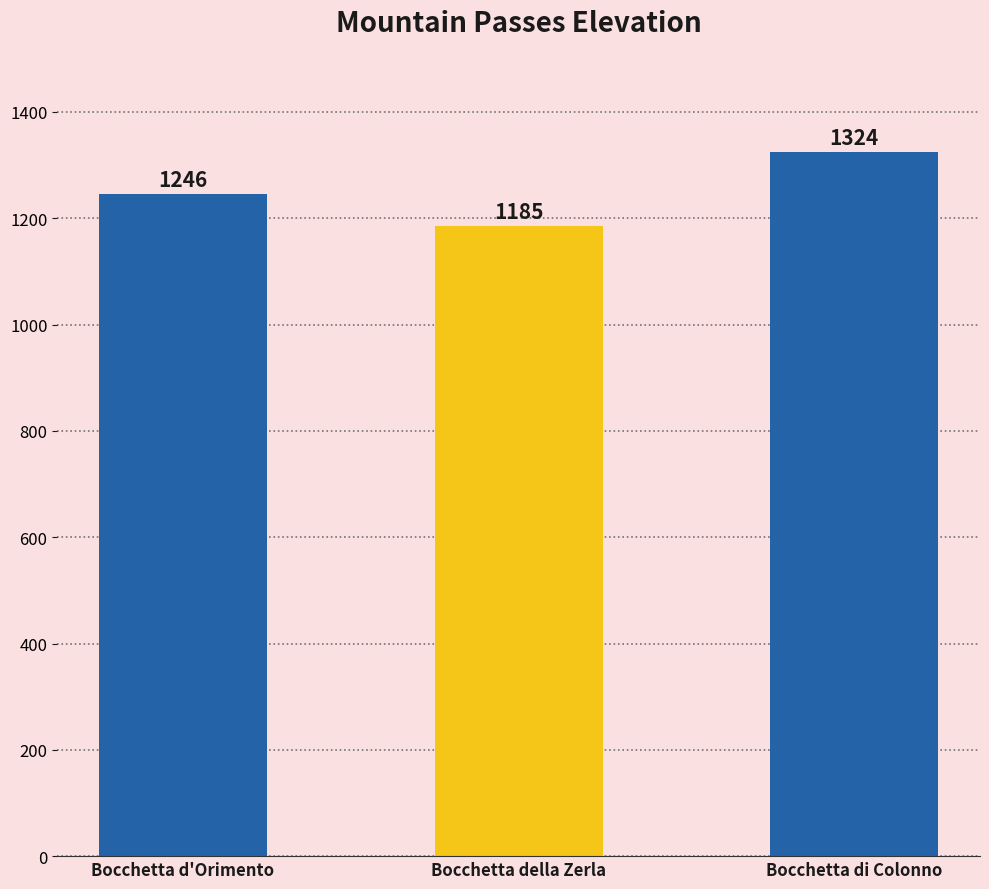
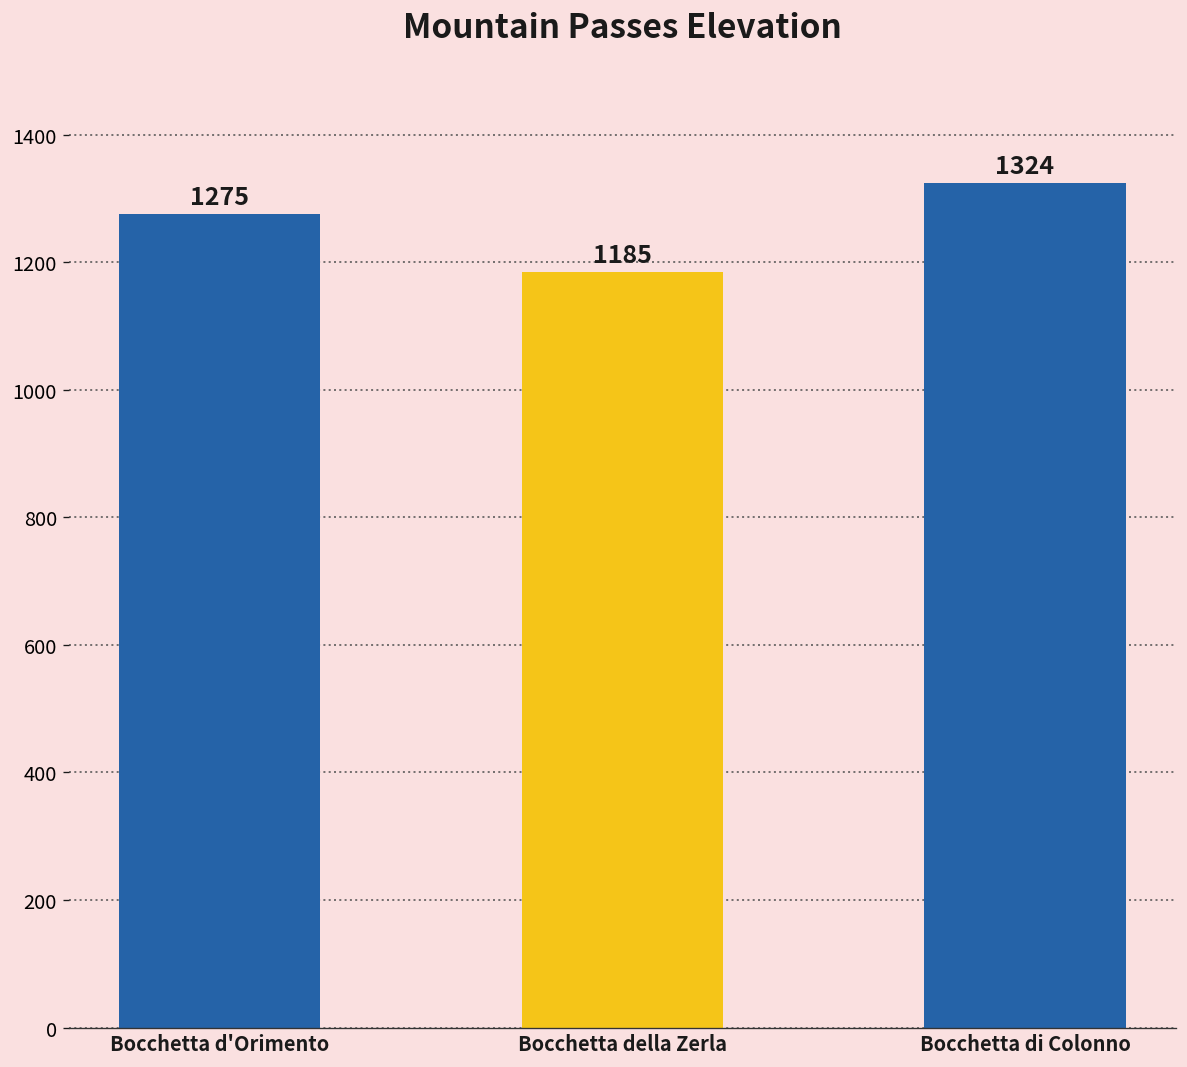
Bocchetta d'Orimento: 1246 -> 1275
